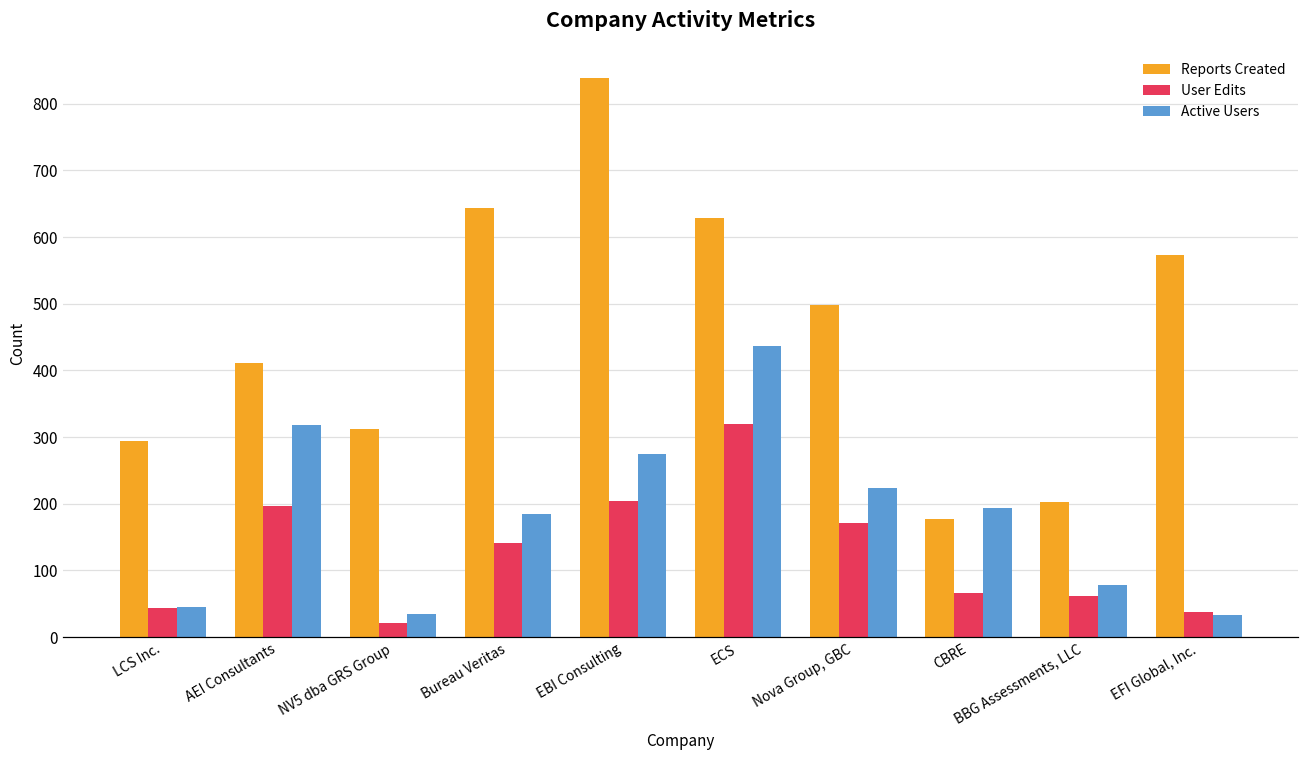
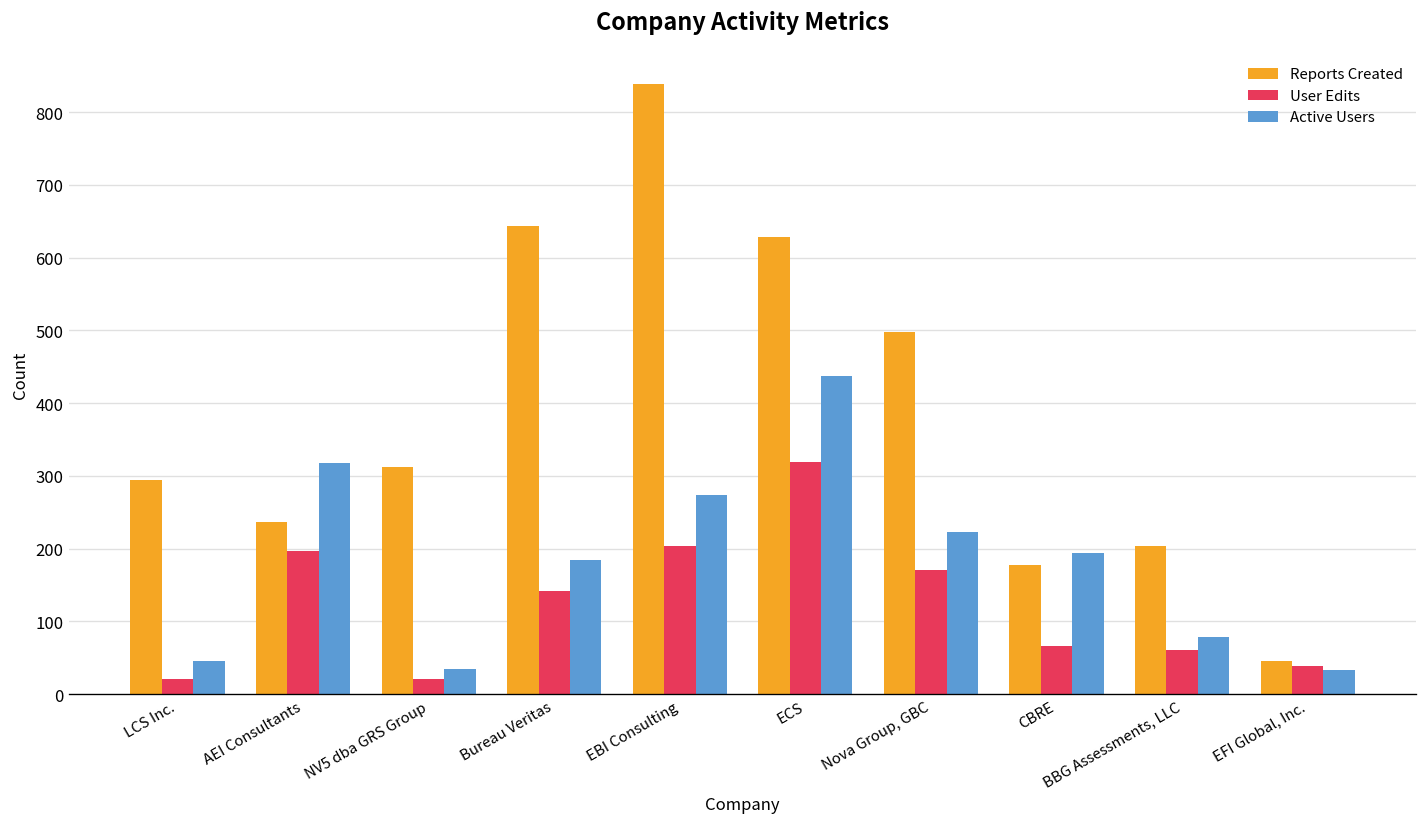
User Edits, LCS Inc.: 40 -> 20
Reports Created, AEI Consultants: 410 -> 240
Reports Created, EFI Global, Inc.: 570 -> 50
